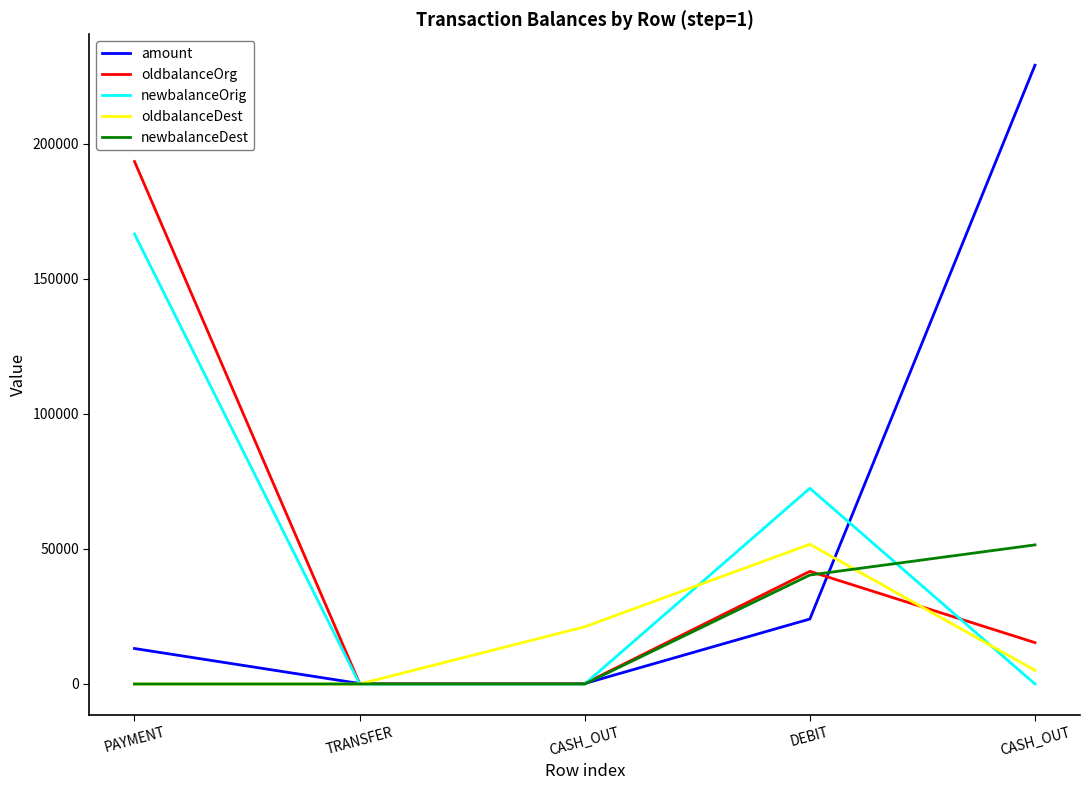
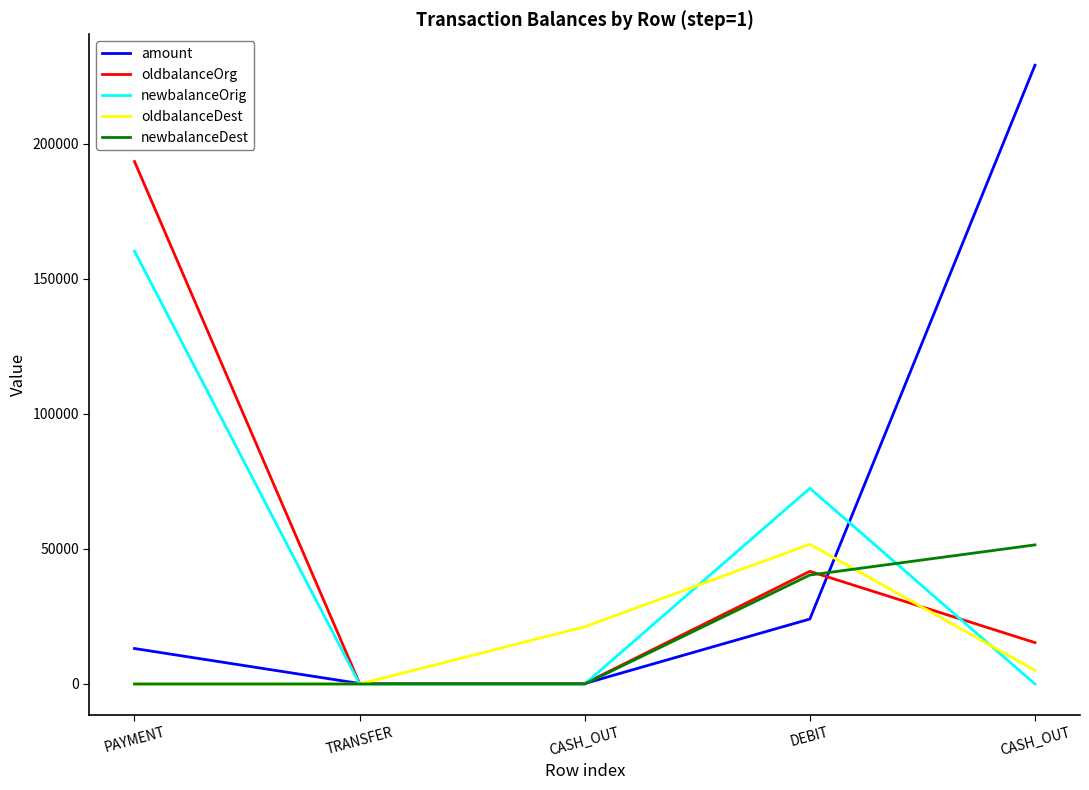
newbalanceOrig, PAYMENT: 167000 -> 160000
